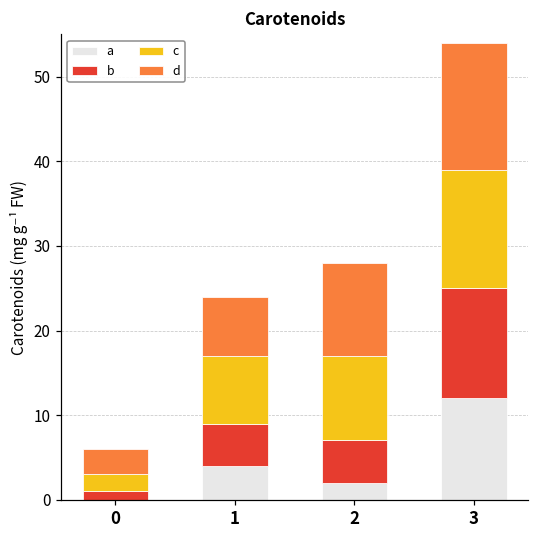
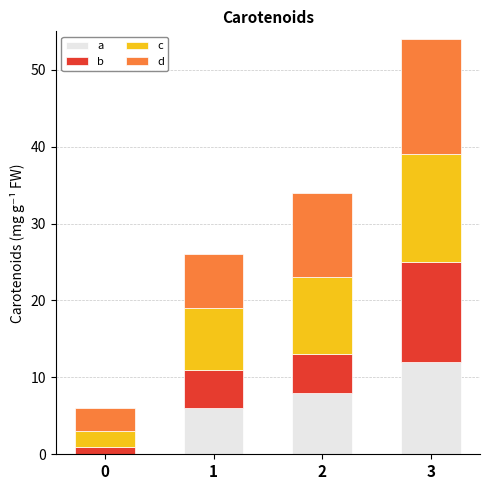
a, 1: 4 -> 6
a, 2: 2 -> 8
